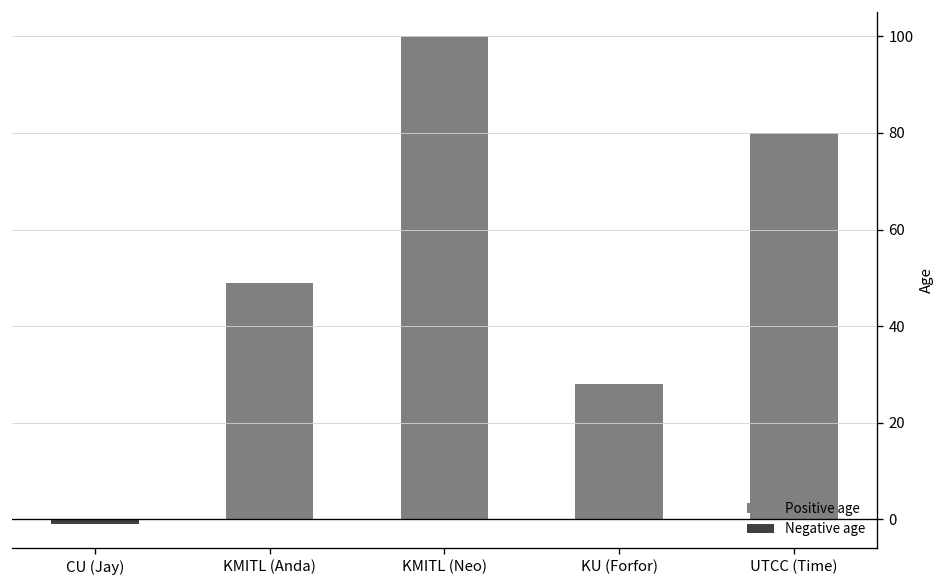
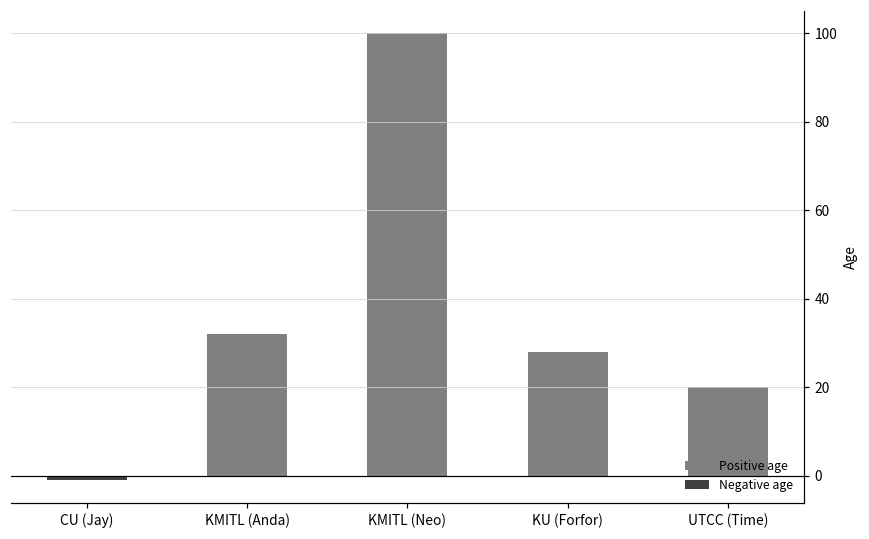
KMITL (Anda): 49 -> 32
UTCC (Time): 80 -> 20
